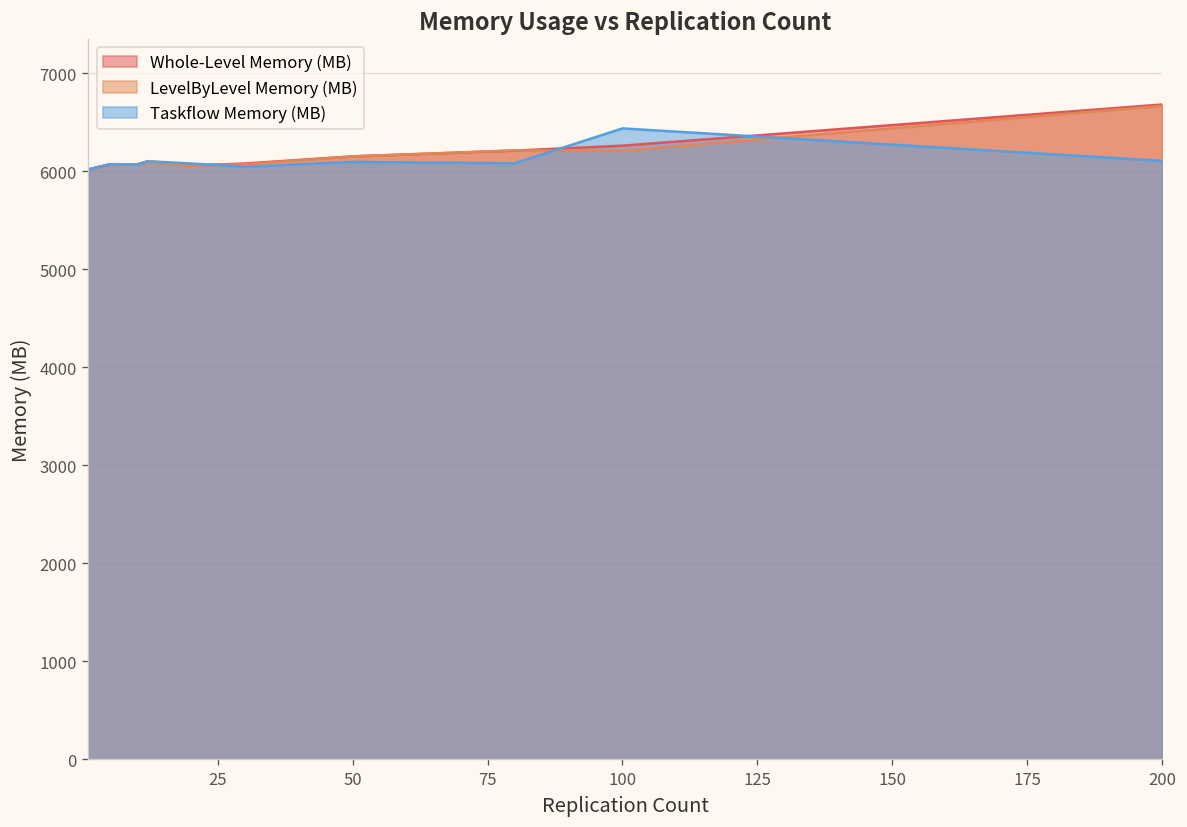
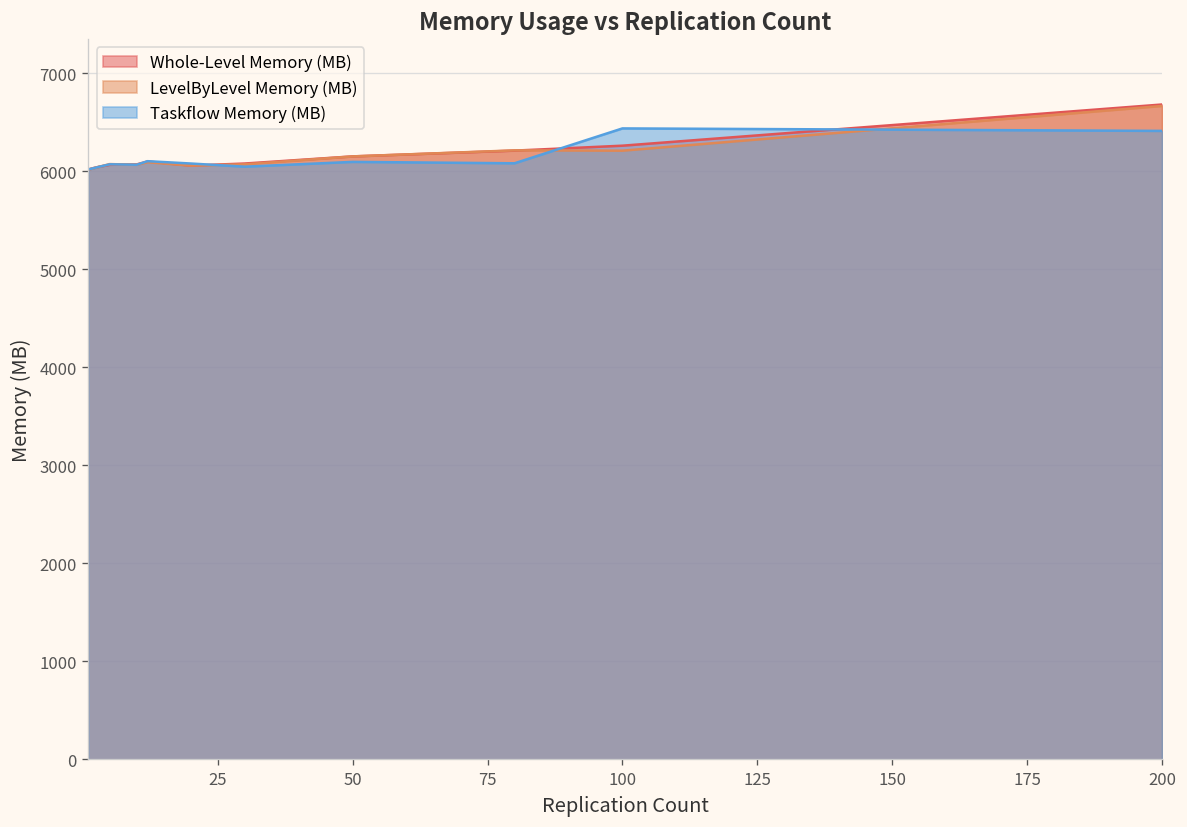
Taskflow Memory (MB), 200: 6100 -> 6400
